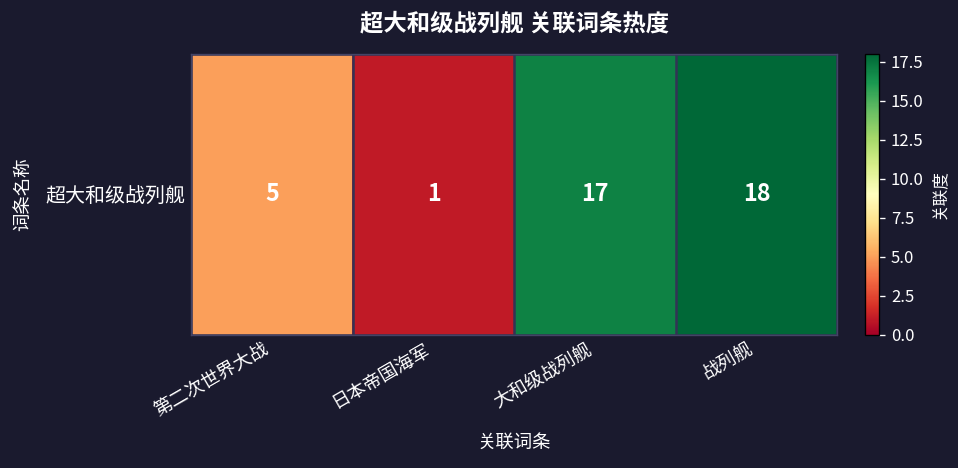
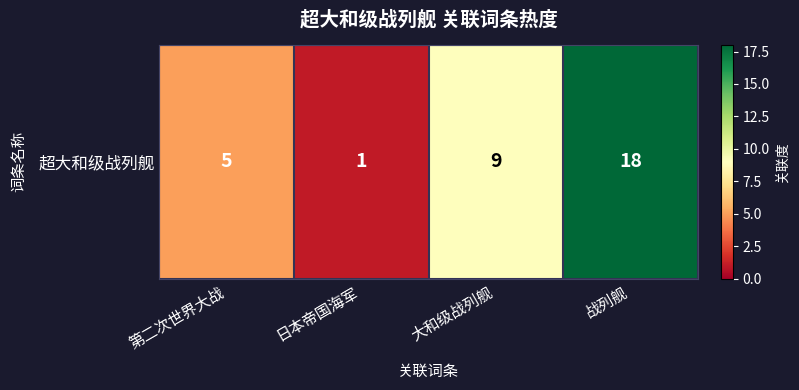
超大和级战列舰, 大和级战列舰: 17 -> 9
